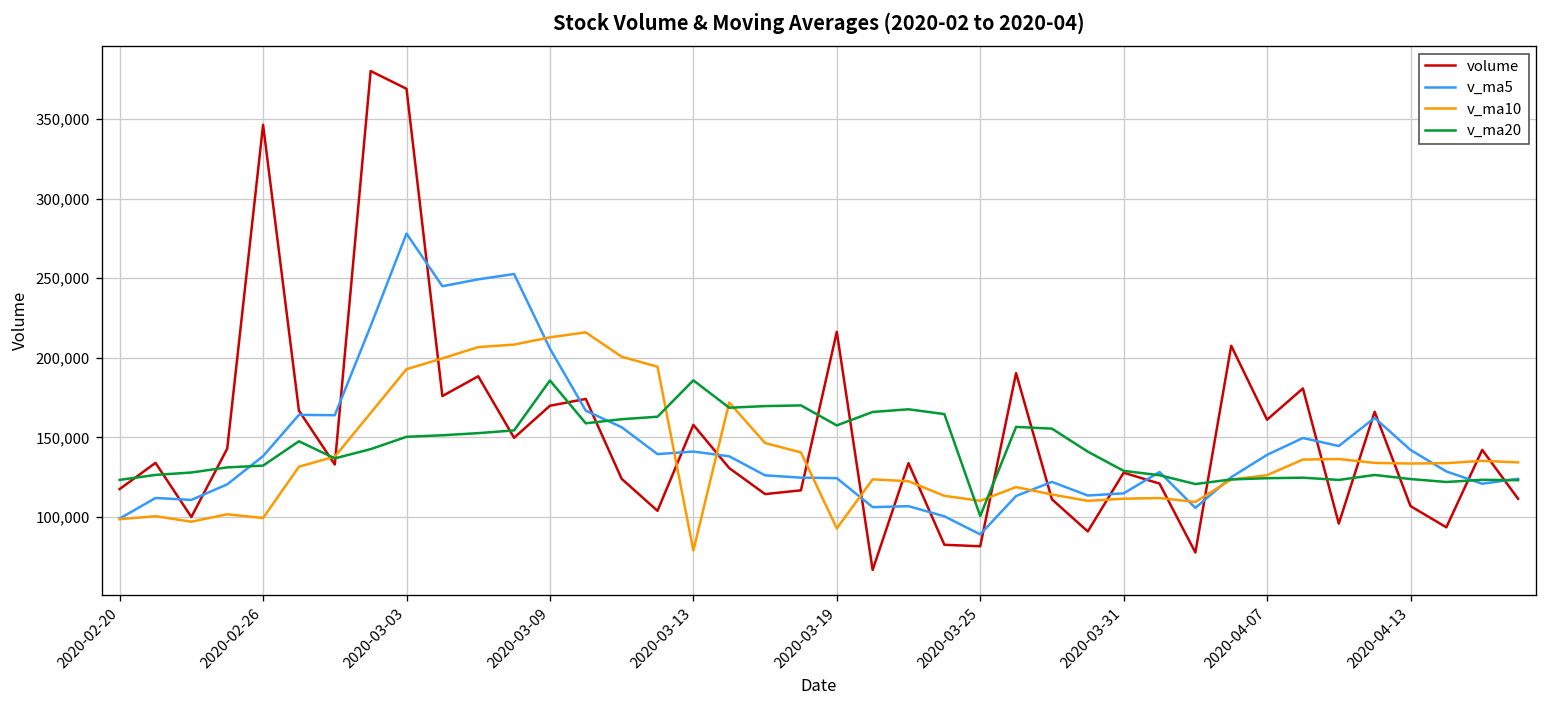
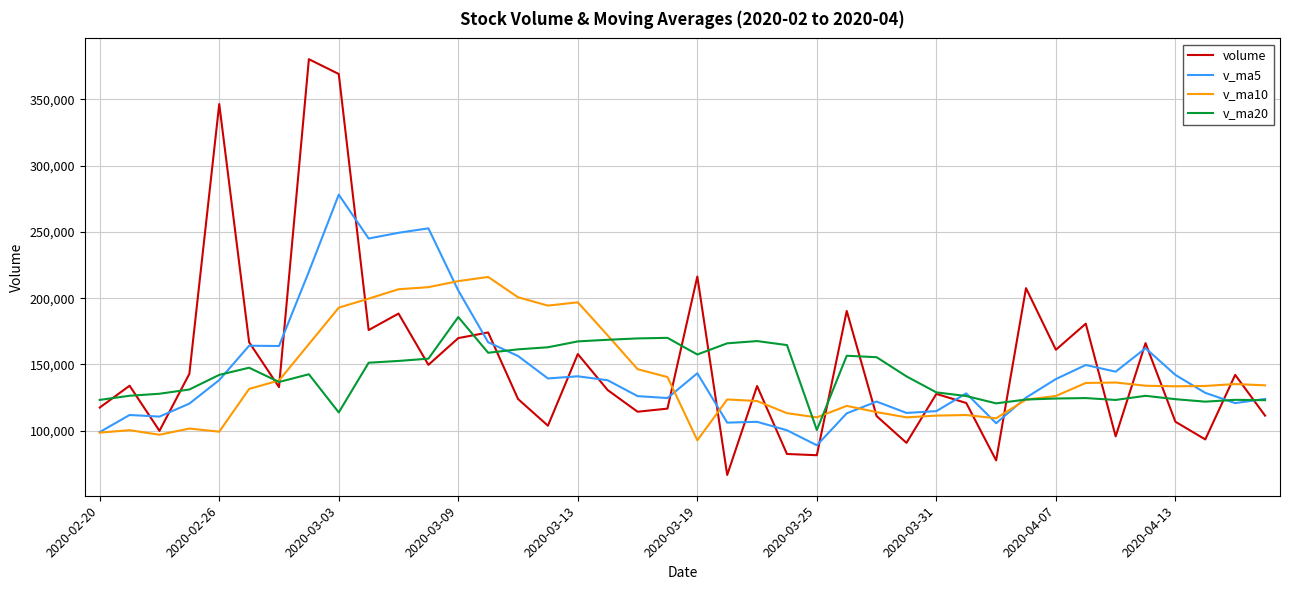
v_ma20, 2020-02-26: 132,000 -> 142,000
v_ma20, 2020-03-03: 150,000 -> 114,000
v_ma10, 2020-03-13: 79,000 -> 197,000
v_ma20, 2020-03-13: 186,000 -> 167,000
v_ma5, 2020-03-19: 124,000 -> 143,000
